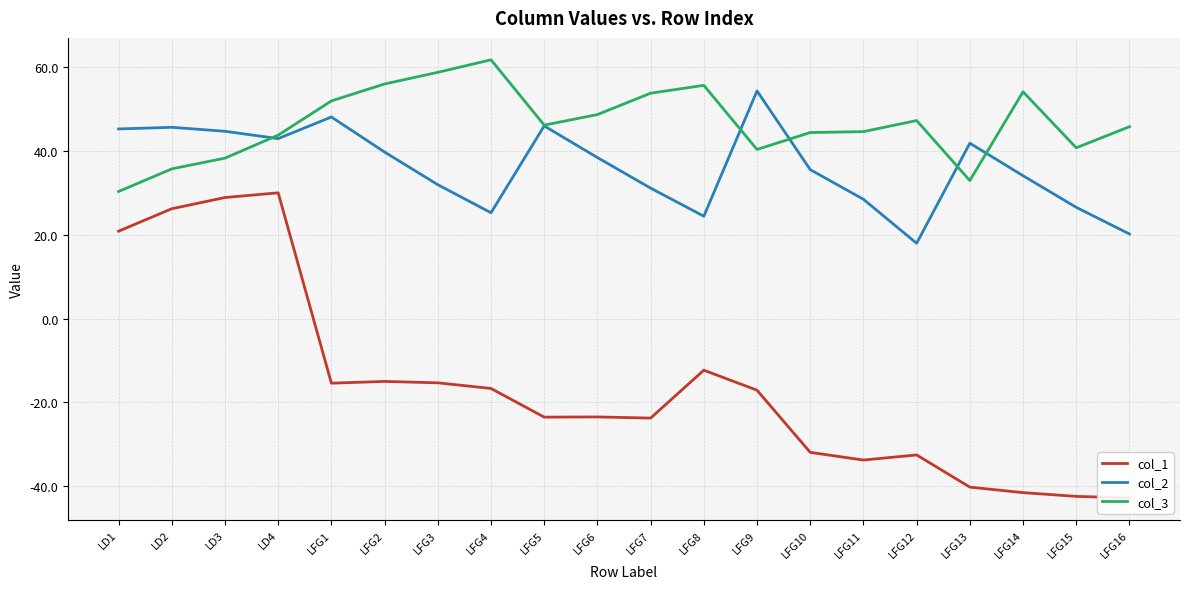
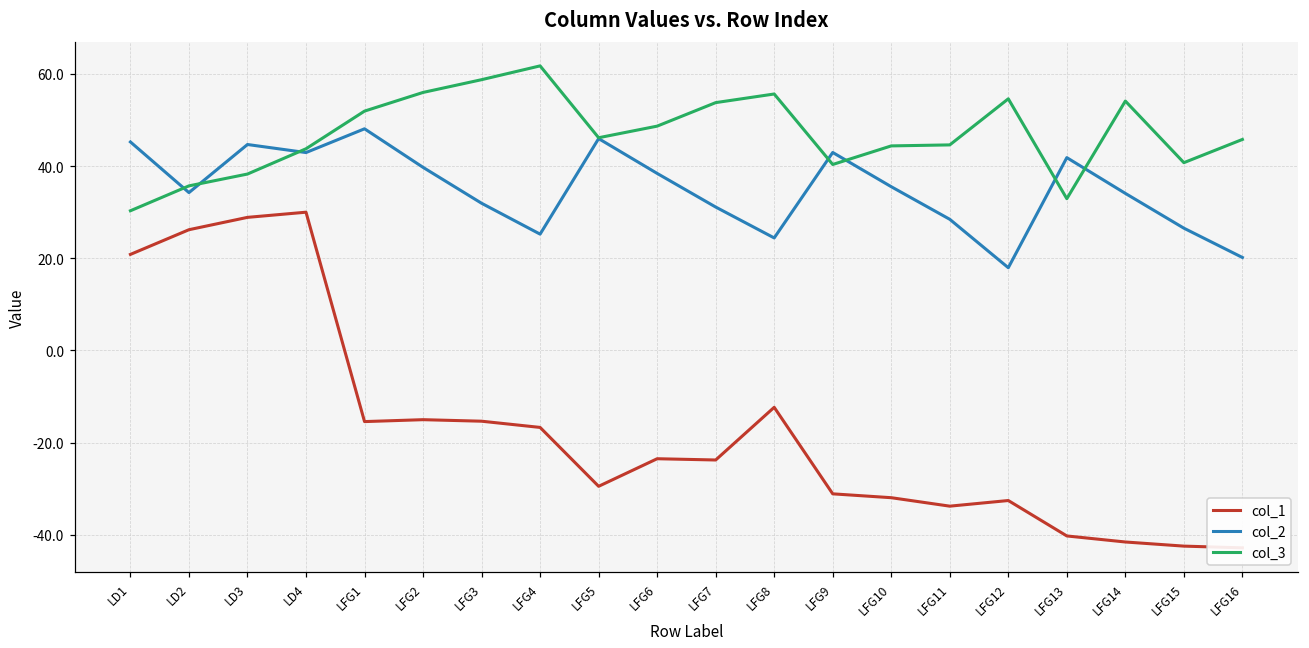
col_2, LD2: 46 -> 34
col_1, LFG5: -24 -> -29
col_1, LFG9: -17 -> -31
col_2, LFG9: 54 -> 43
col_3, LFG12: 47 -> 55
